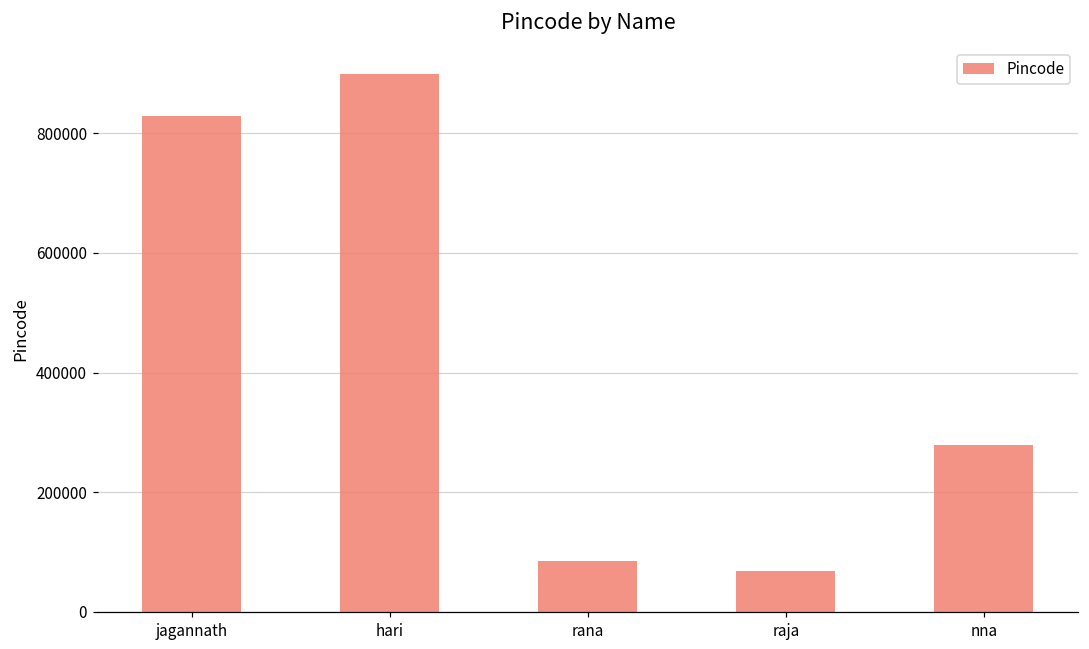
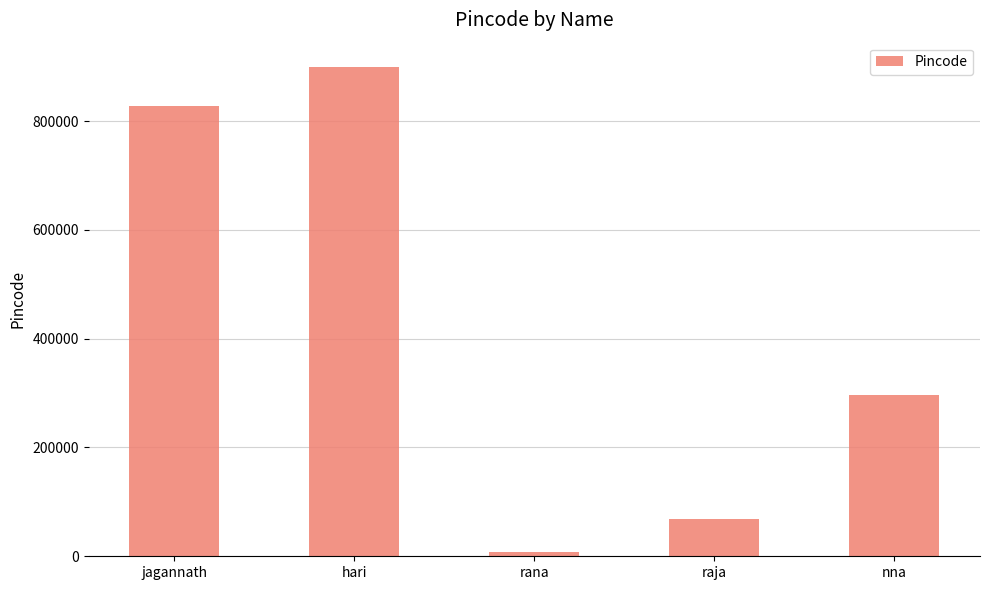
rana: 80000 -> 10000
nna: 280000 -> 300000
